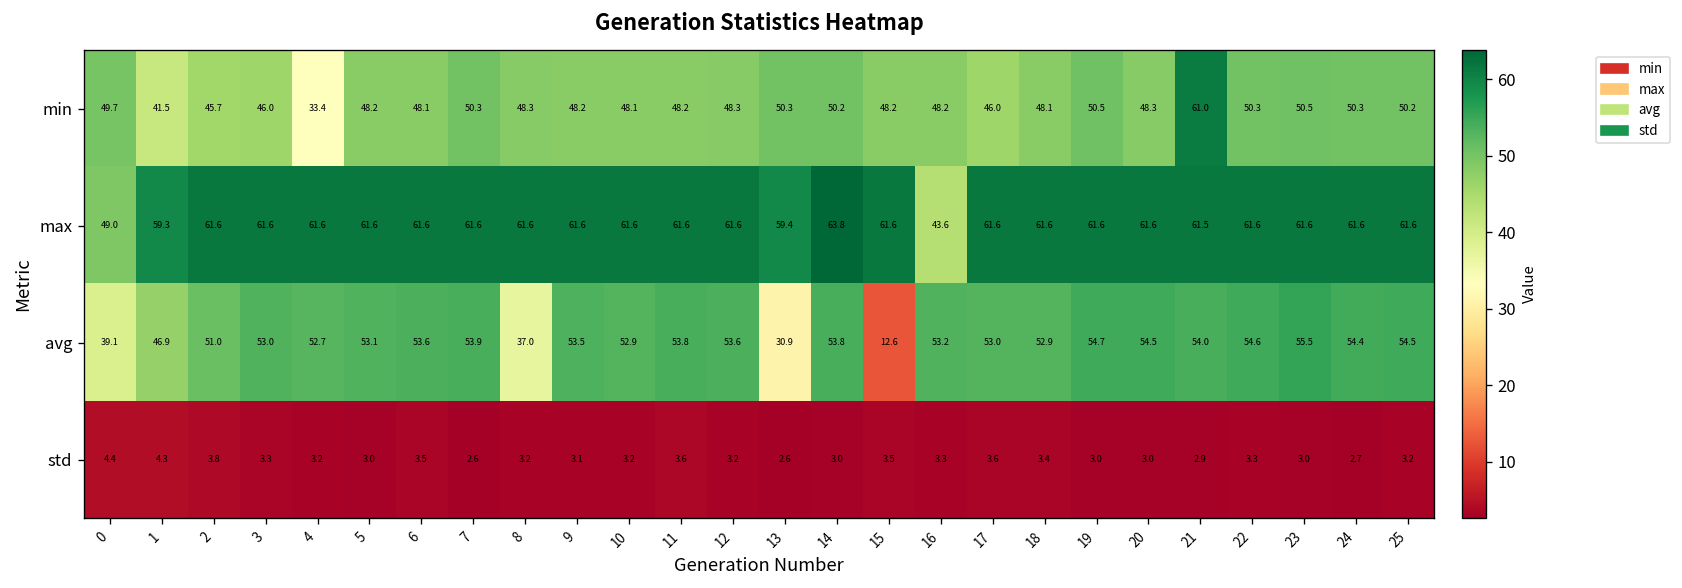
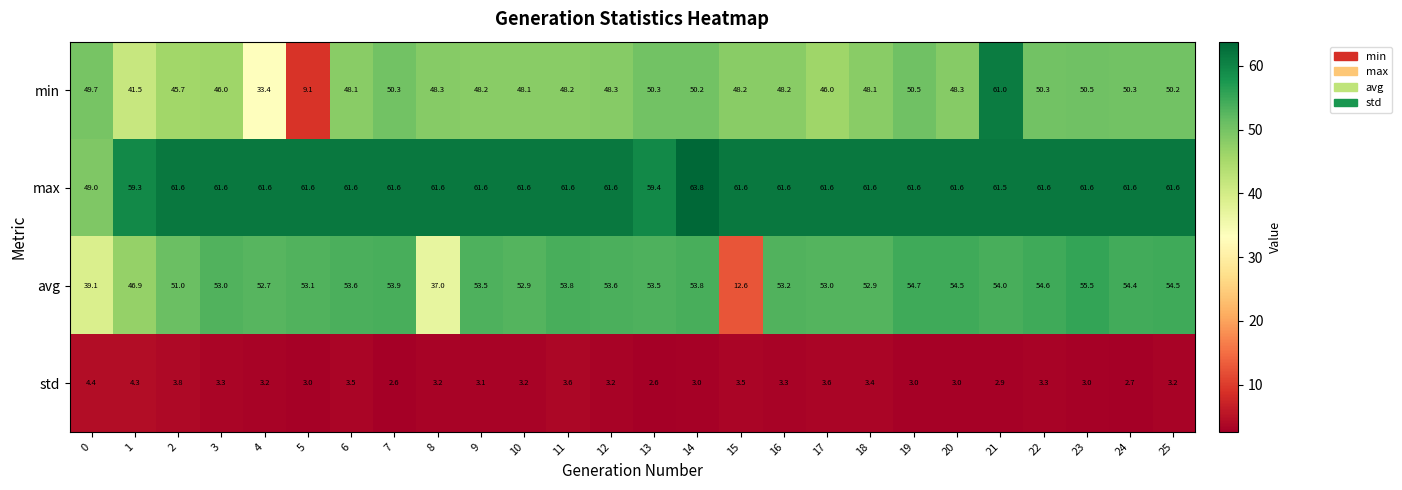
min, 5: 48.2 -> 9.1
max, 16: 43.6 -> 61.6
avg, 13: 30.9 -> 53.5
